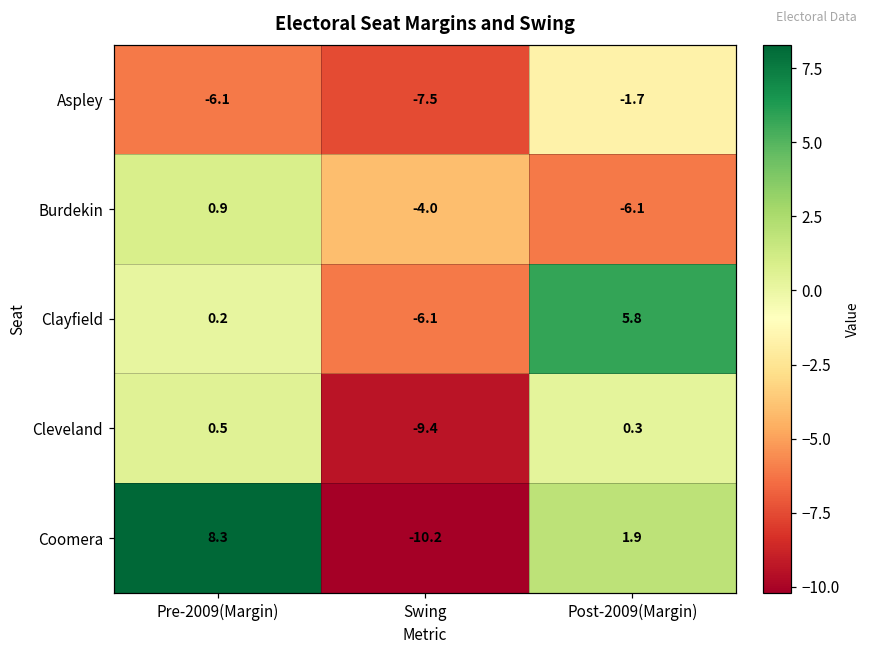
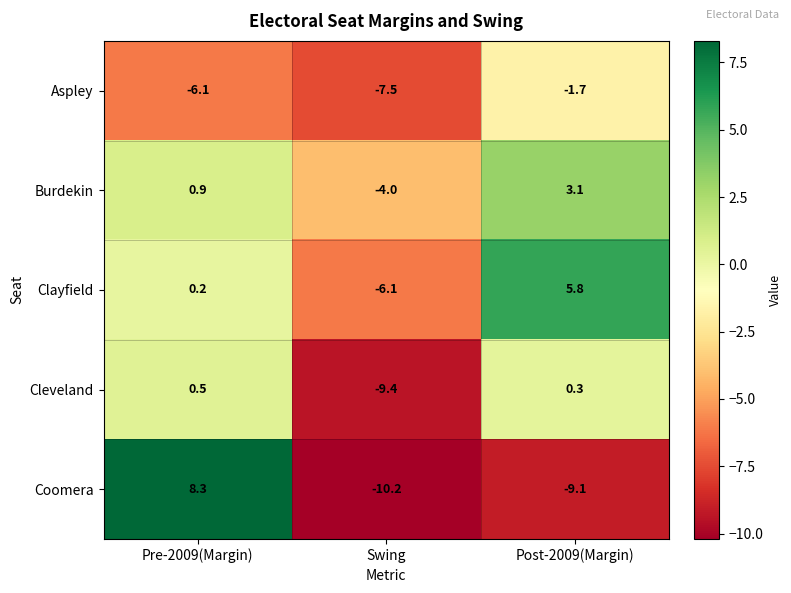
Burdekin, Post-2009(Margin): -6.1 -> 3.1
Coomera, Post-2009(Margin): 1.9 -> -9.1
